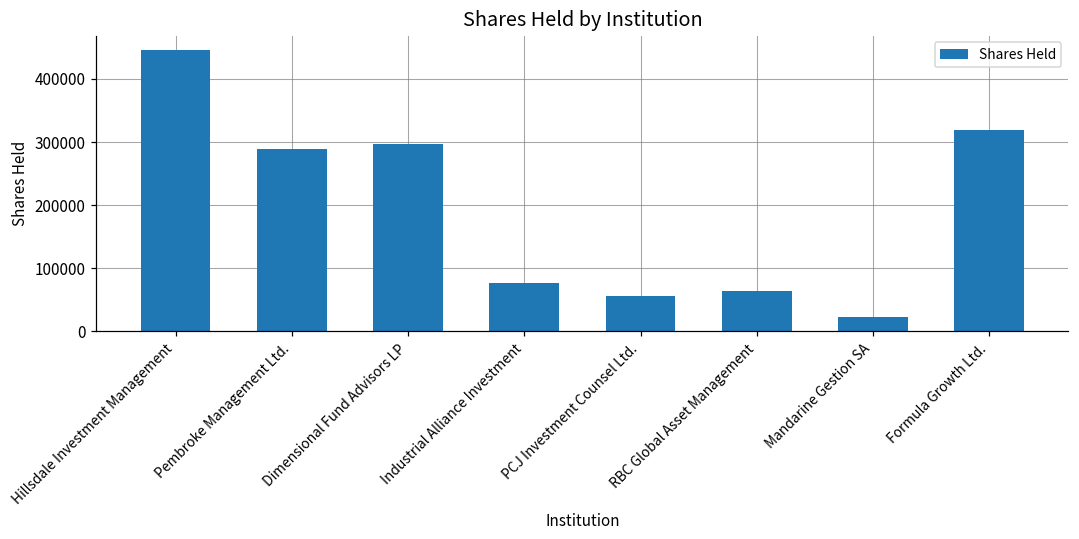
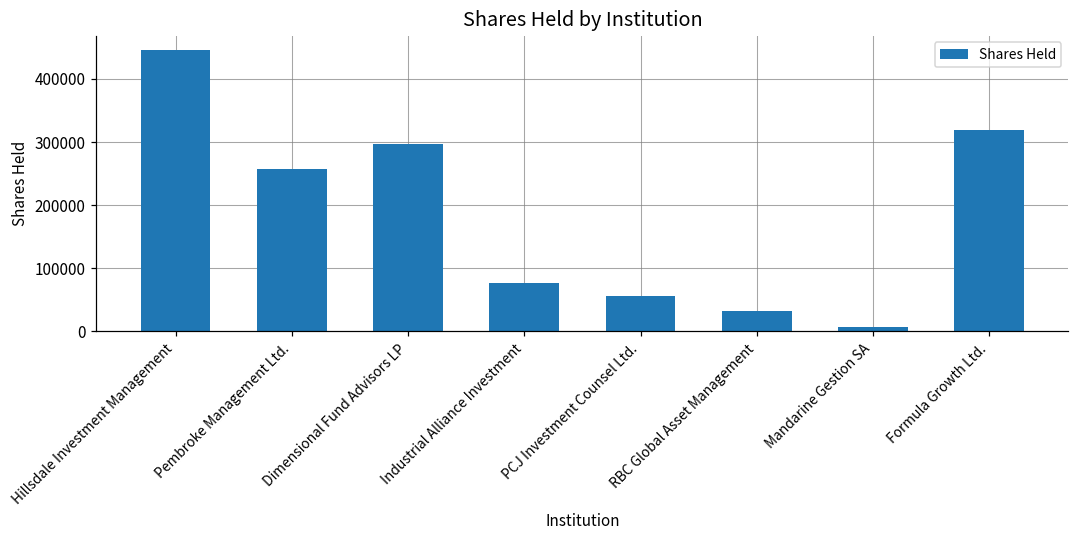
Pembroke Management Ltd.: 290000 -> 260000
RBC Global Asset Management: 60000 -> 30000
Mandarine Gestion SA: 20000 -> 10000
